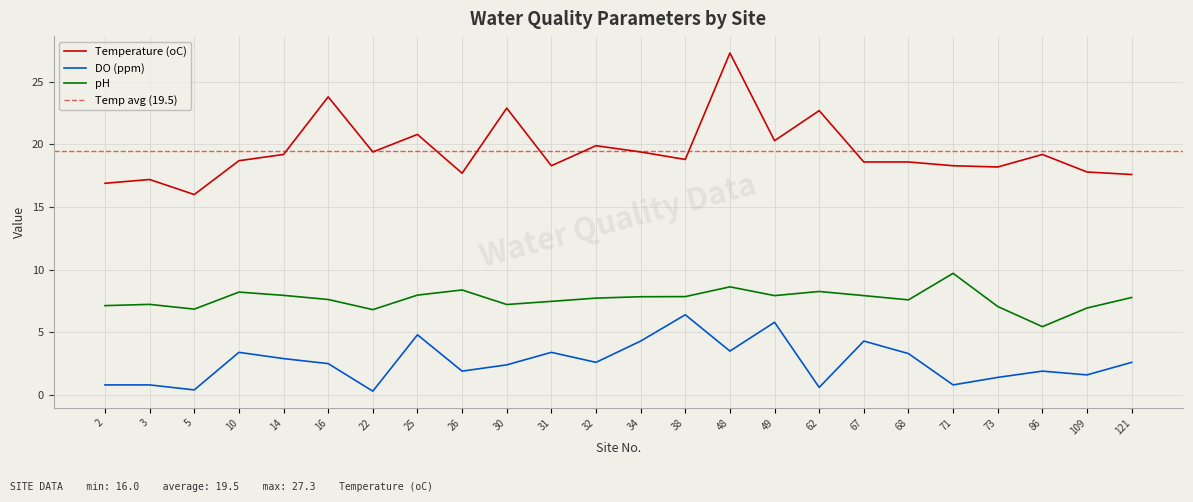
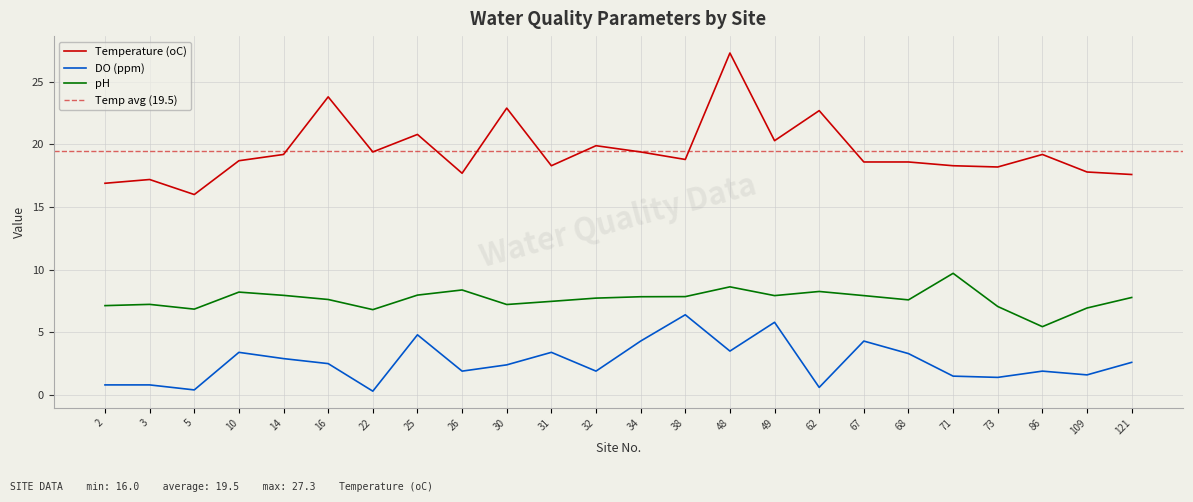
DO (ppm), 32: 2.6 -> 1.9
DO (ppm), 71: 0.8 -> 1.5
